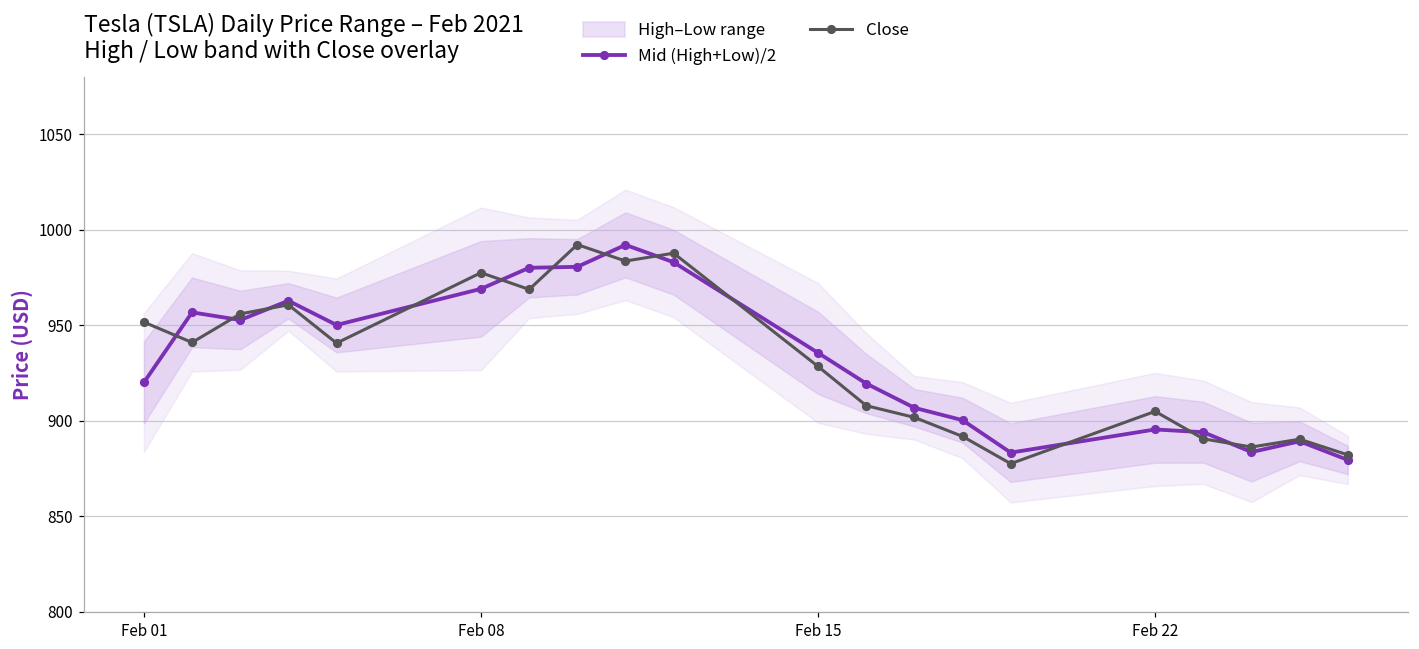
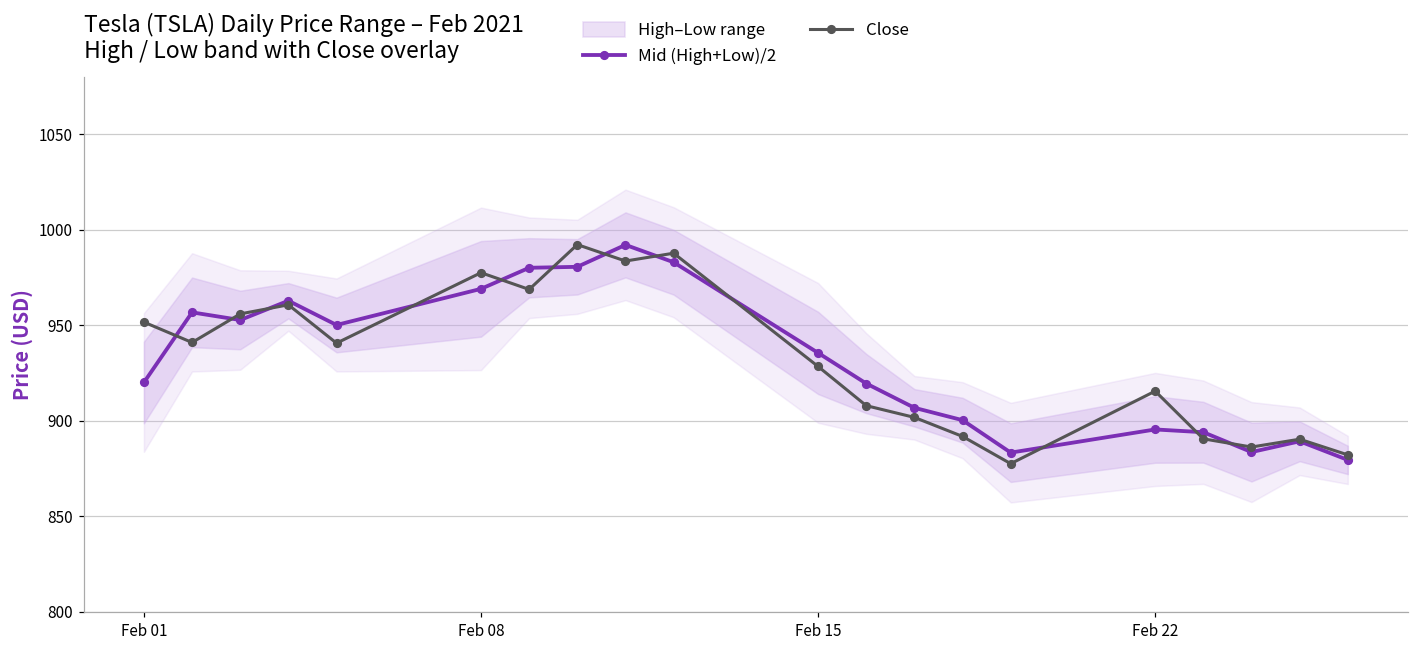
Close, Feb 22: 905 -> 916
